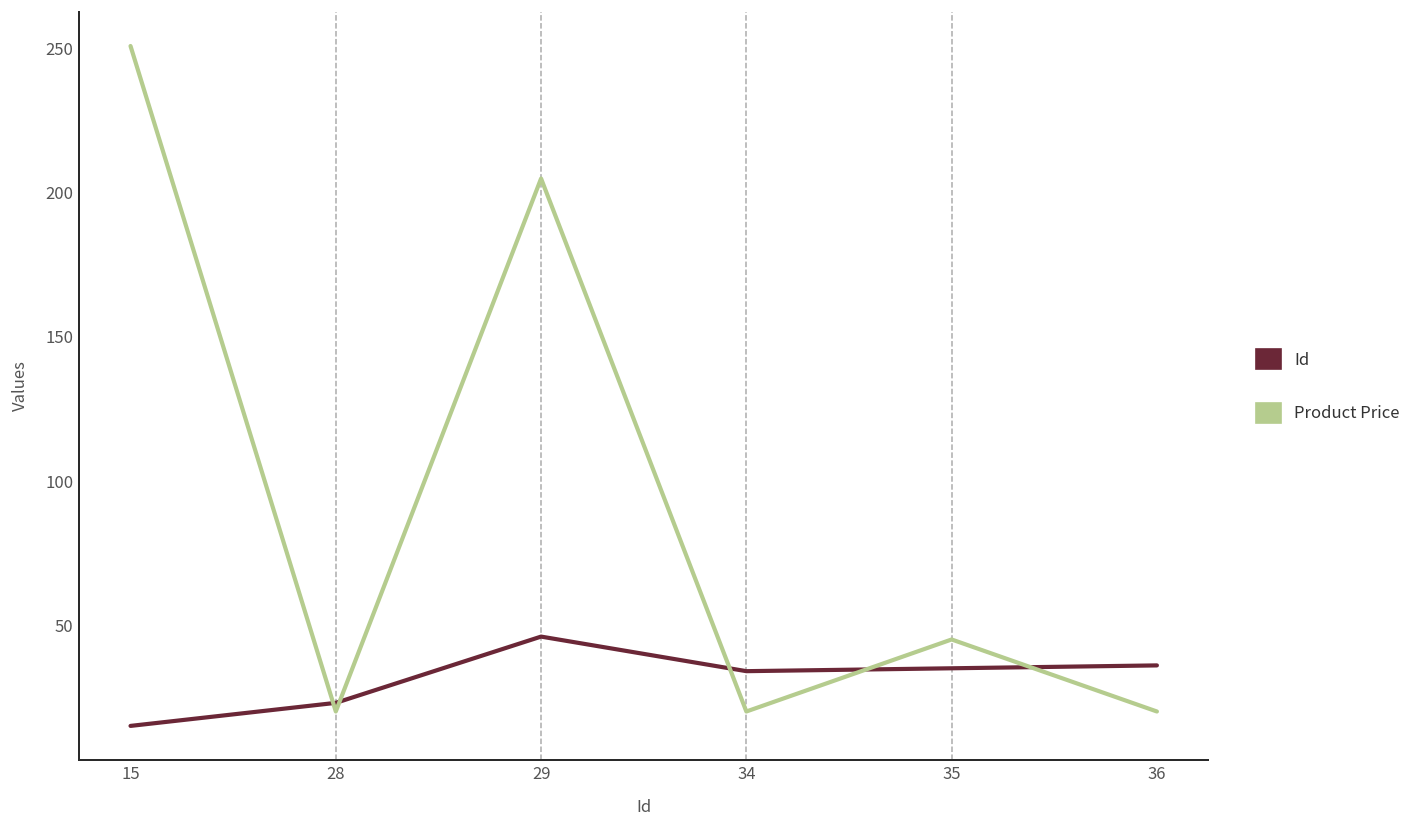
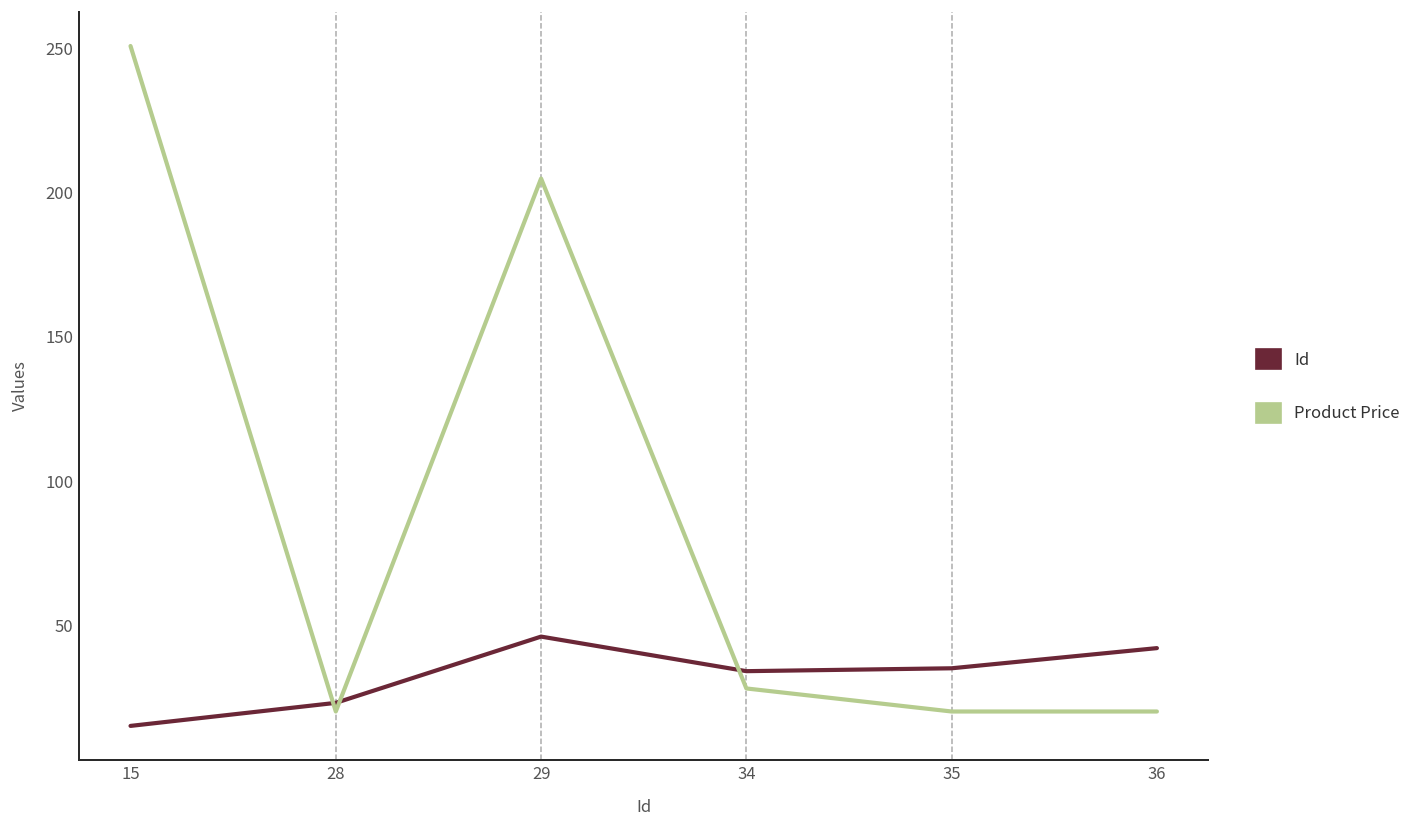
Product Price, 34: 20 -> 28
Product Price, 35: 45 -> 20
Id, 36: 36 -> 42
